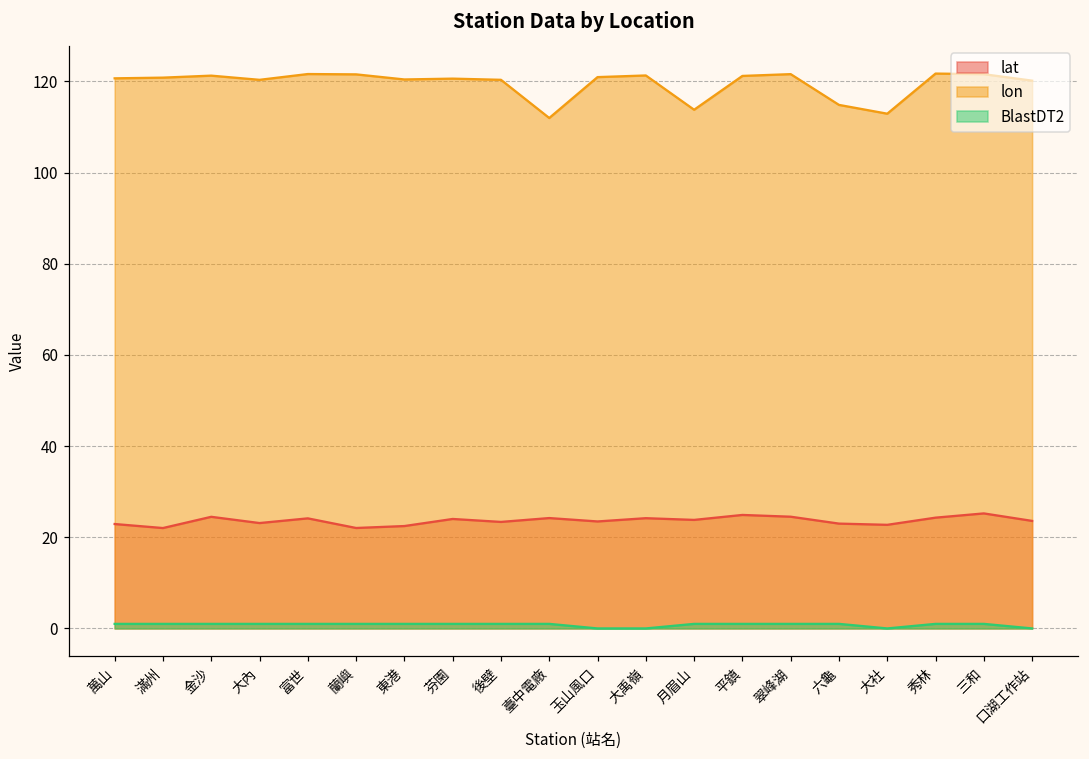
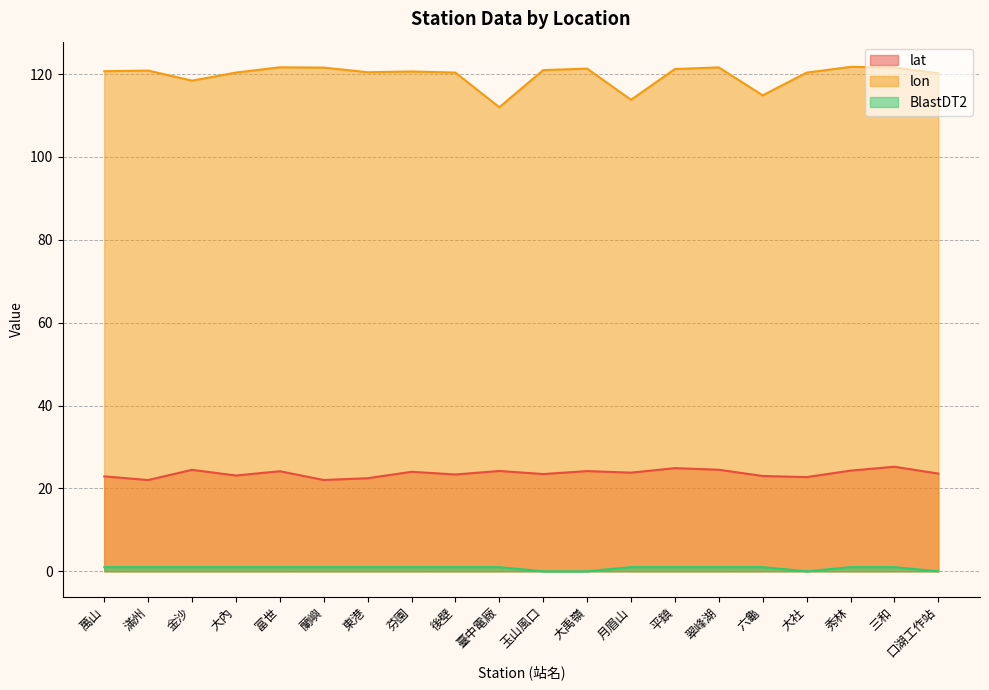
lon, 金沙: 121 -> 118
lon, 大社: 113 -> 120
